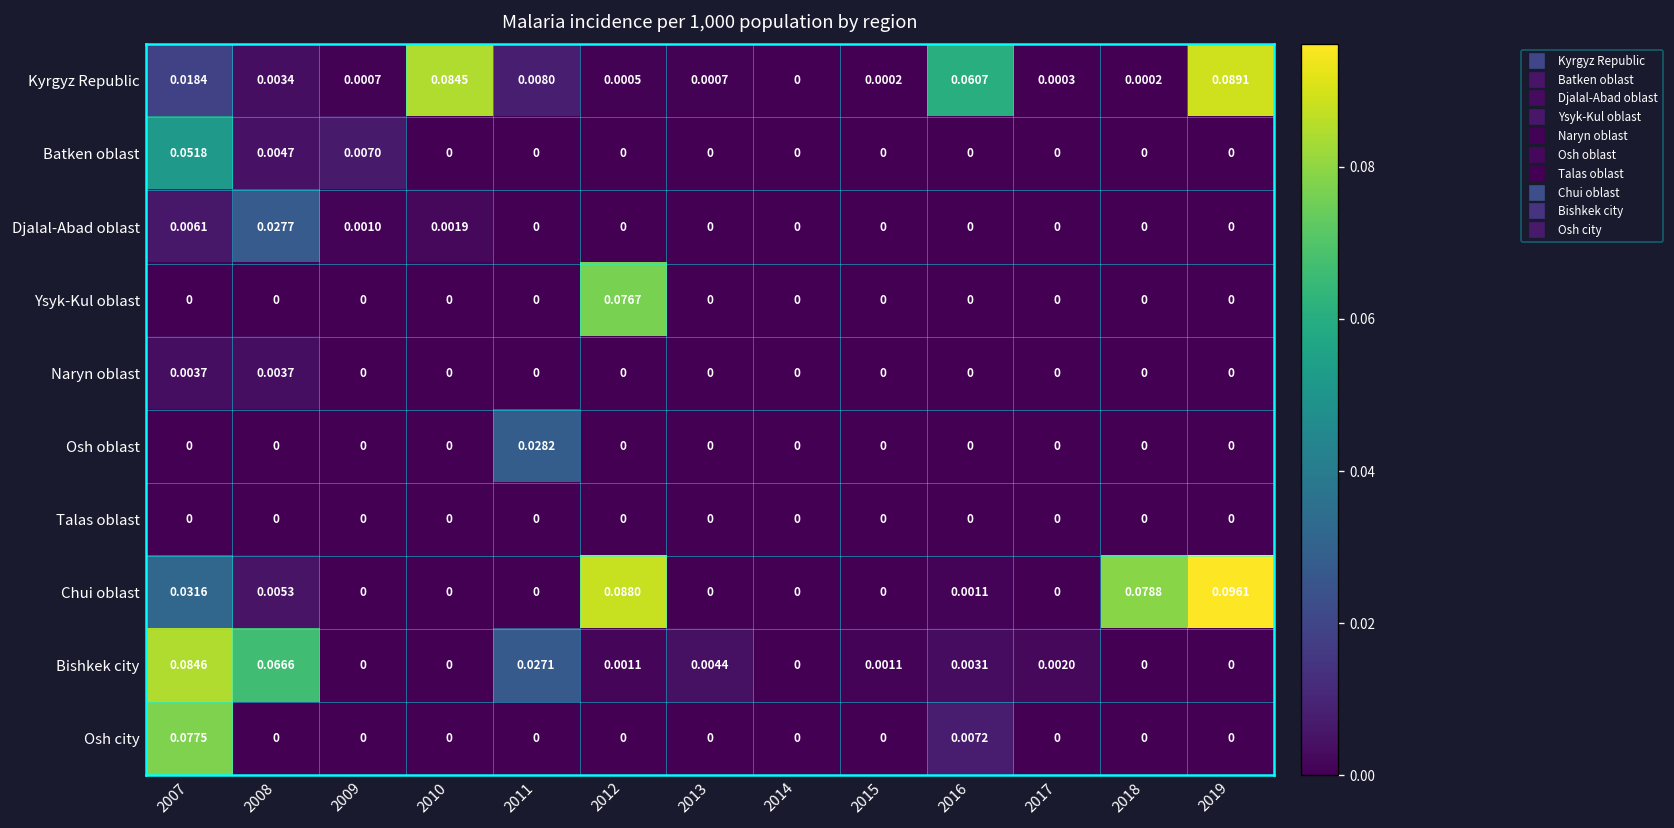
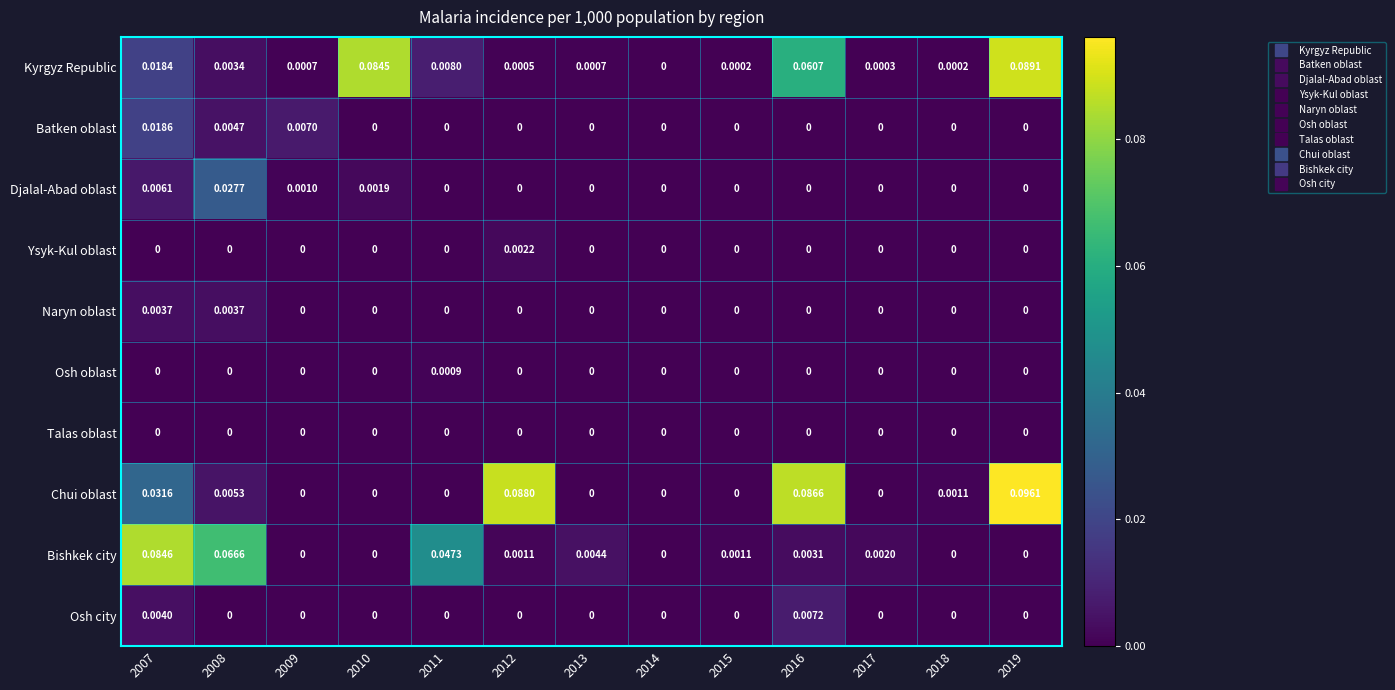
Batken oblast, 2007: 0.0518 -> 0.0186
Ysyk-Kul oblast, 2012: 0.0767 -> 0.0022
Osh oblast, 2011: 0.0282 -> 0.0009
Chui oblast, 2016: 0.0011 -> 0.0866
Chui oblast, 2018: 0.0788 -> 0.0011
Bishkek city, 2011: 0.0271 -> 0.0473
Osh city, 2007: 0.0775 -> 0.0040
